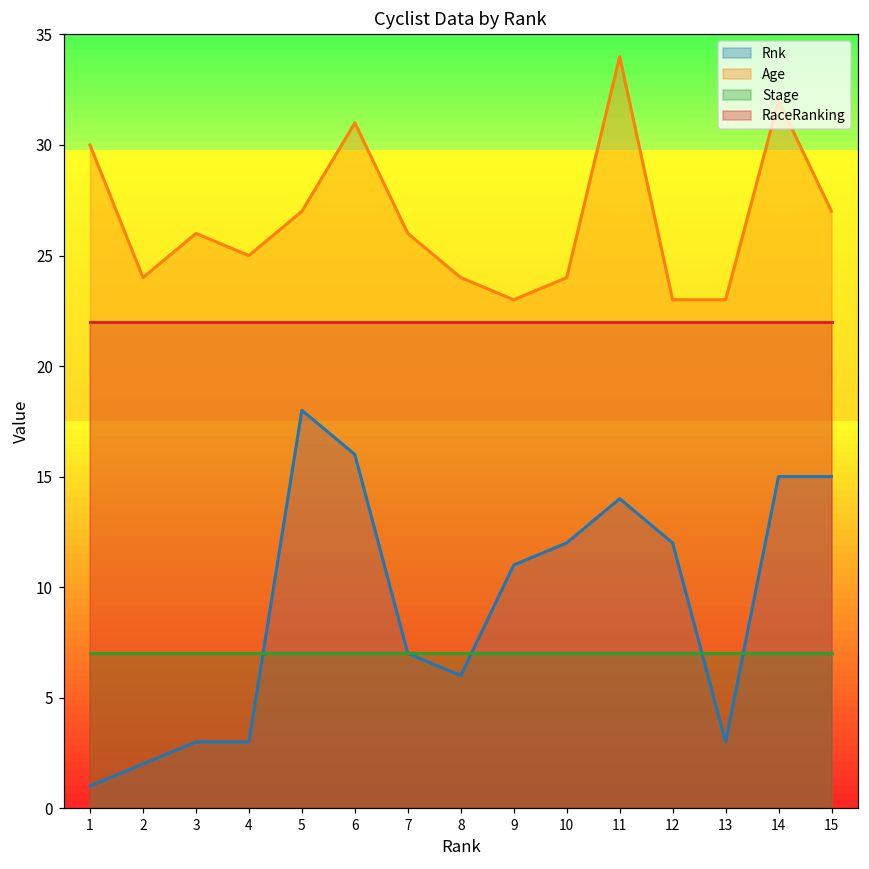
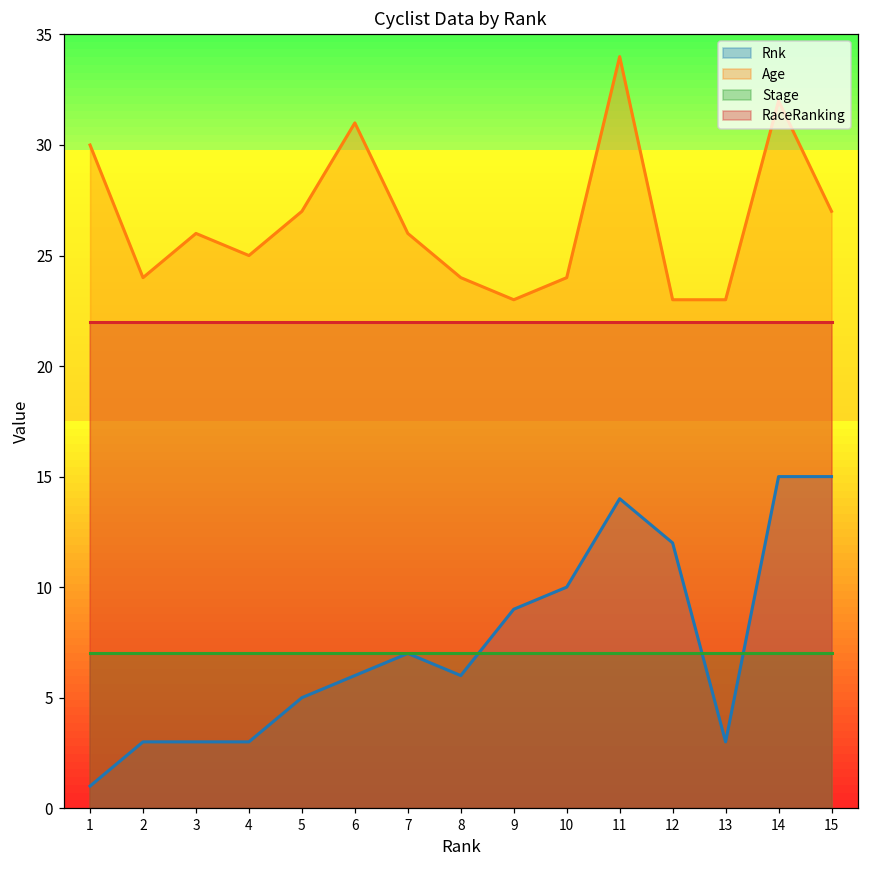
Rnk, 2: 2 -> 3
Rnk, 5: 18 -> 5
Rnk, 6: 16 -> 6
Rnk, 9: 11 -> 9
Rnk, 10: 12 -> 10
